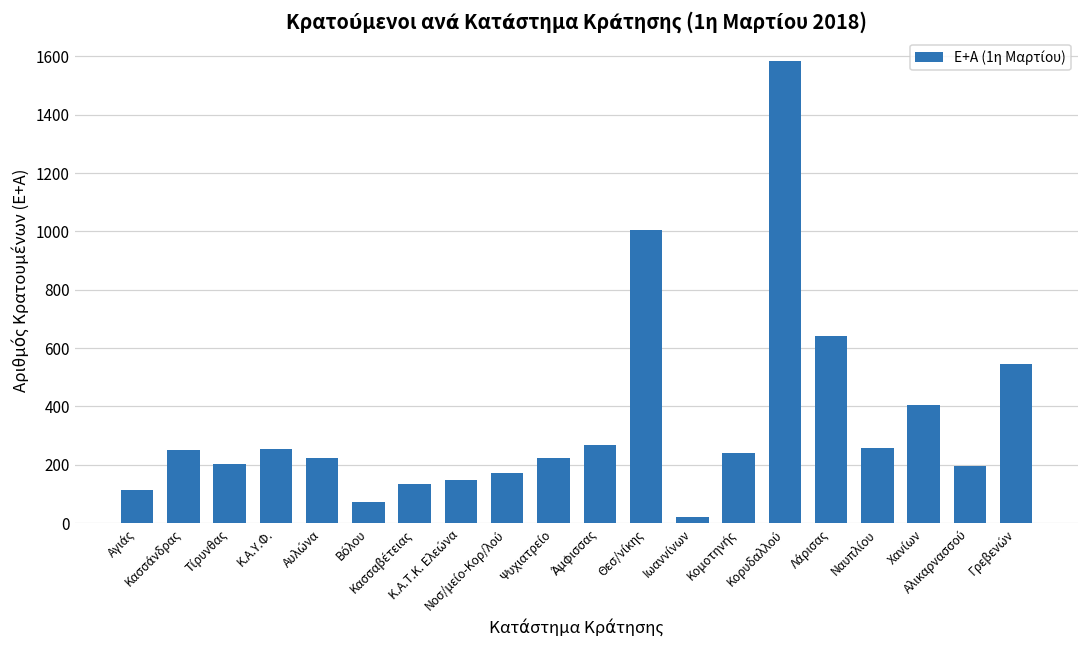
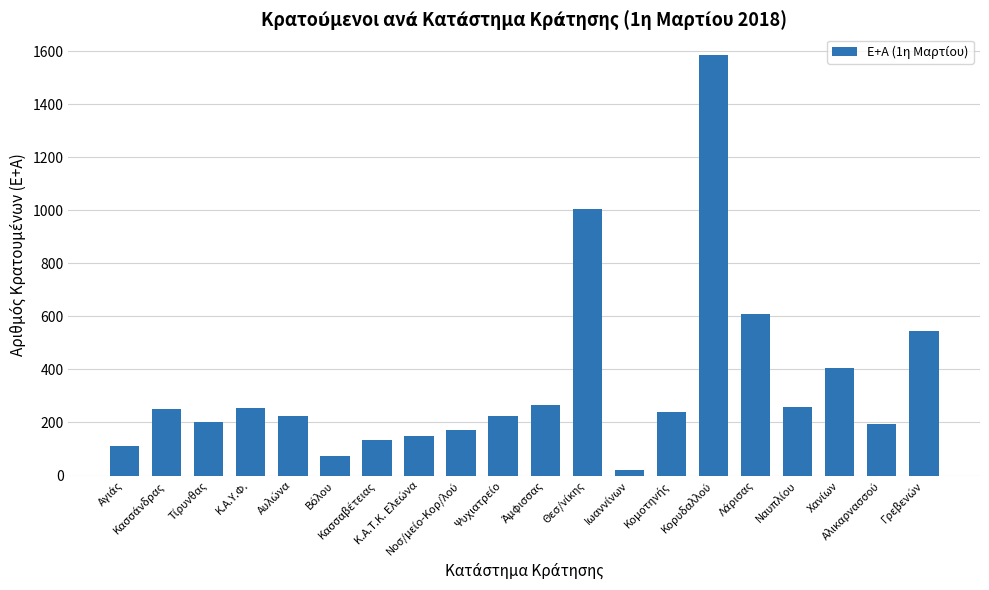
Λάρισας: 640 -> 610
